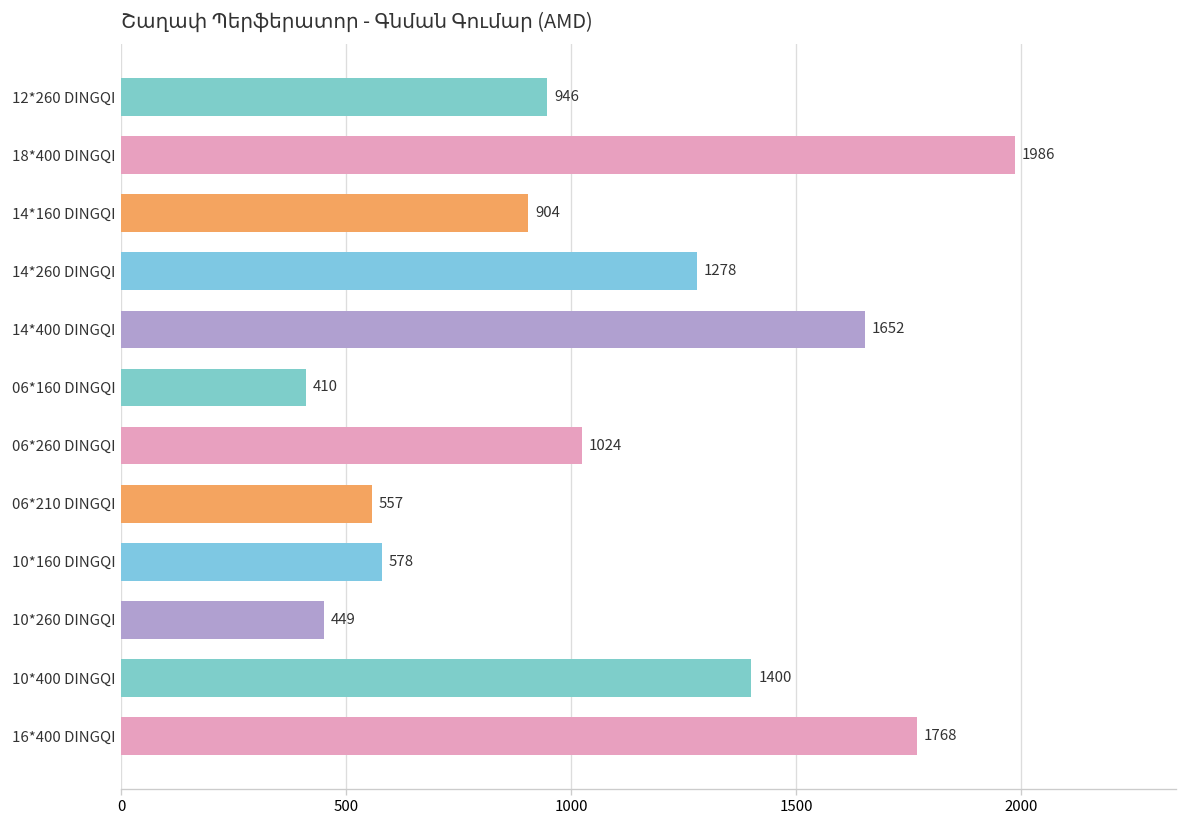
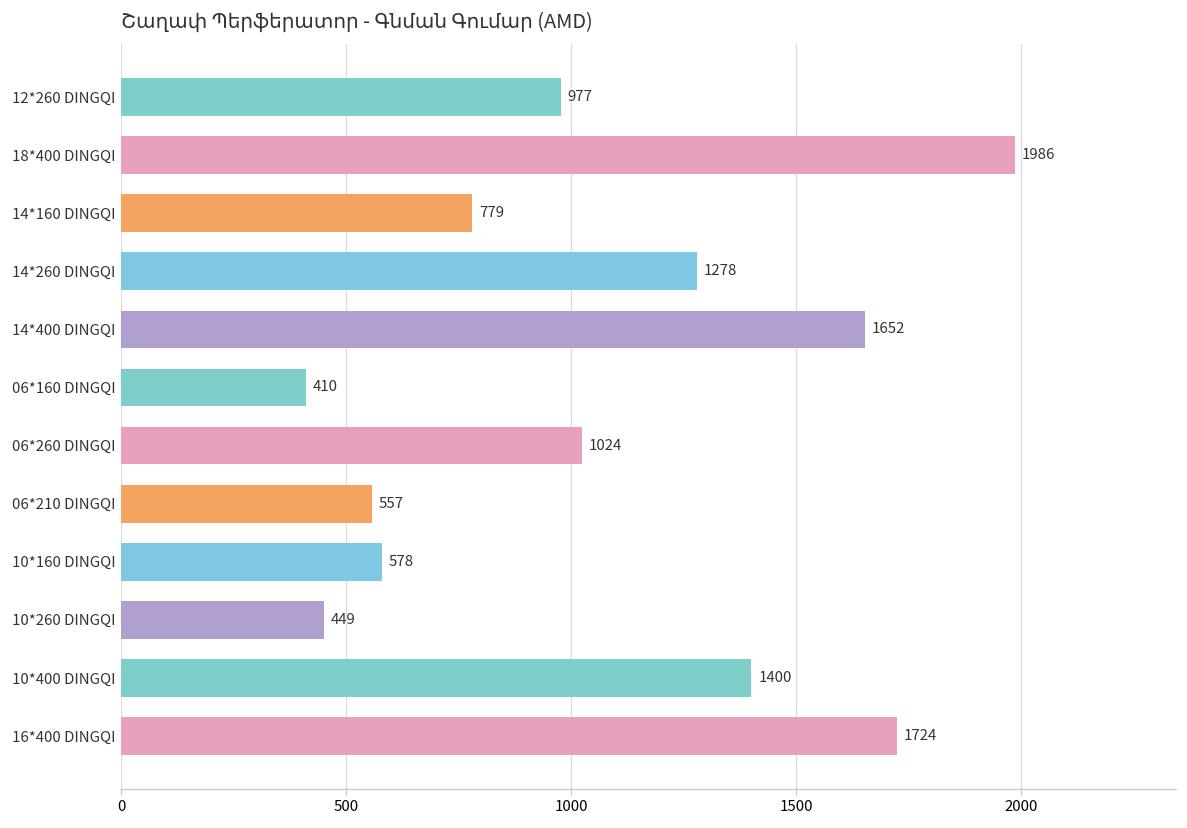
12*260 DINGQI: 946 -> 977
14*160 DINGQI: 904 -> 779
16*400 DINGQI: 1768 -> 1724
